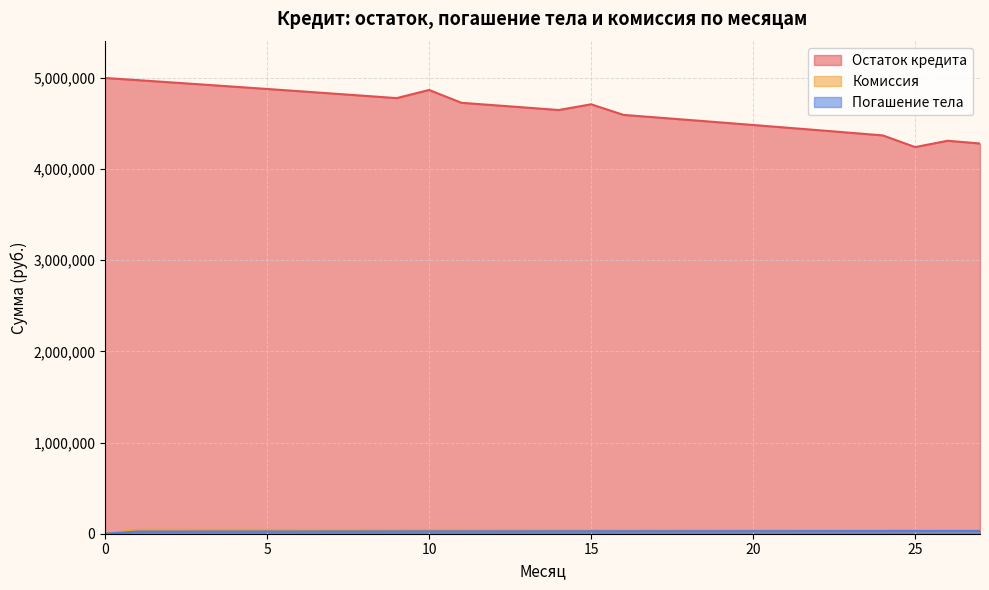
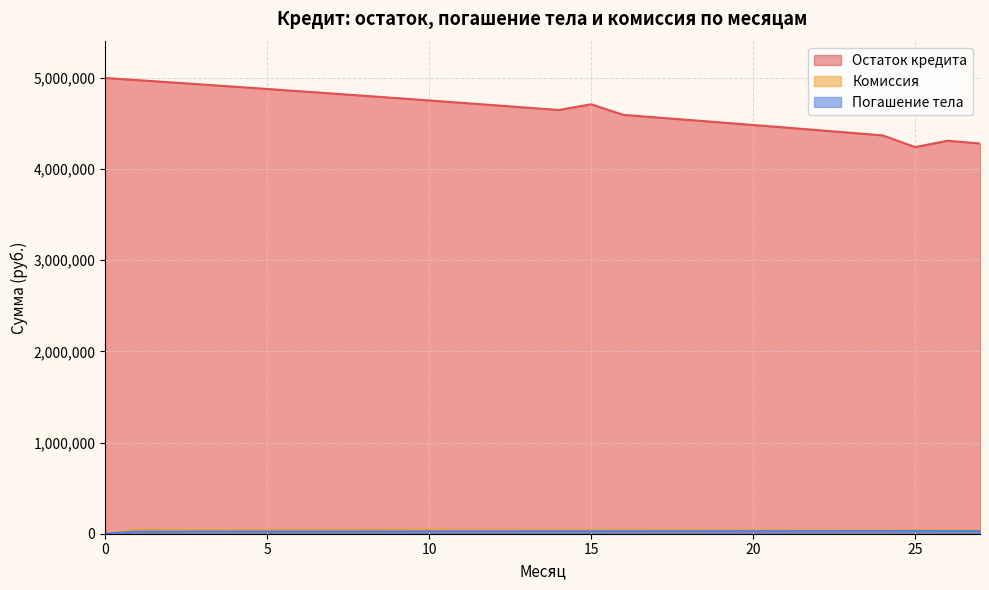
Остаток кредита, 10: 4,900,000 -> 4,800,000
